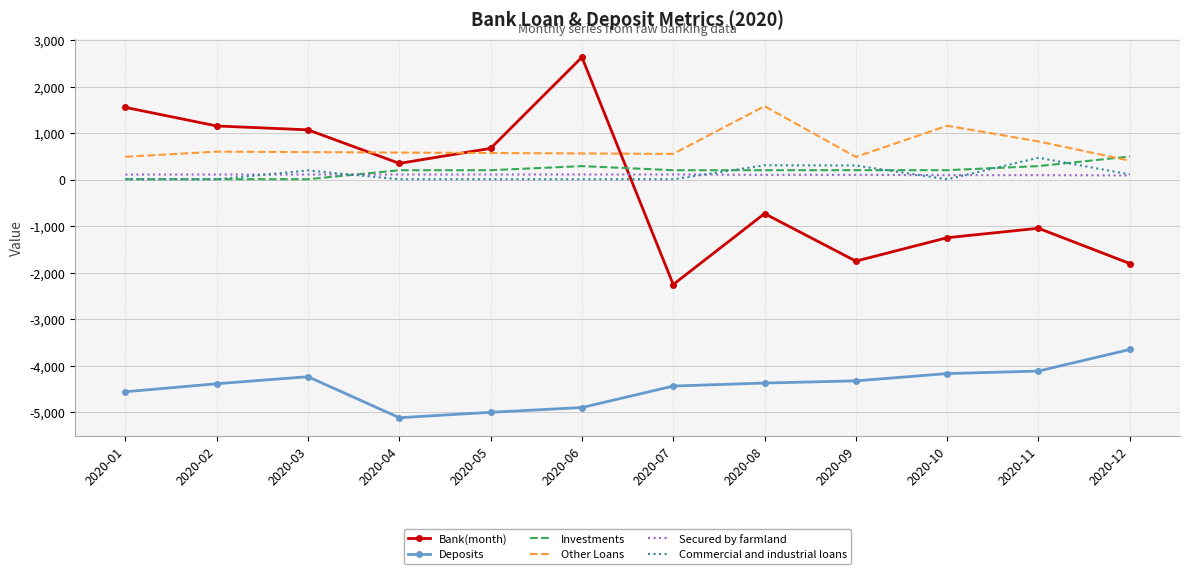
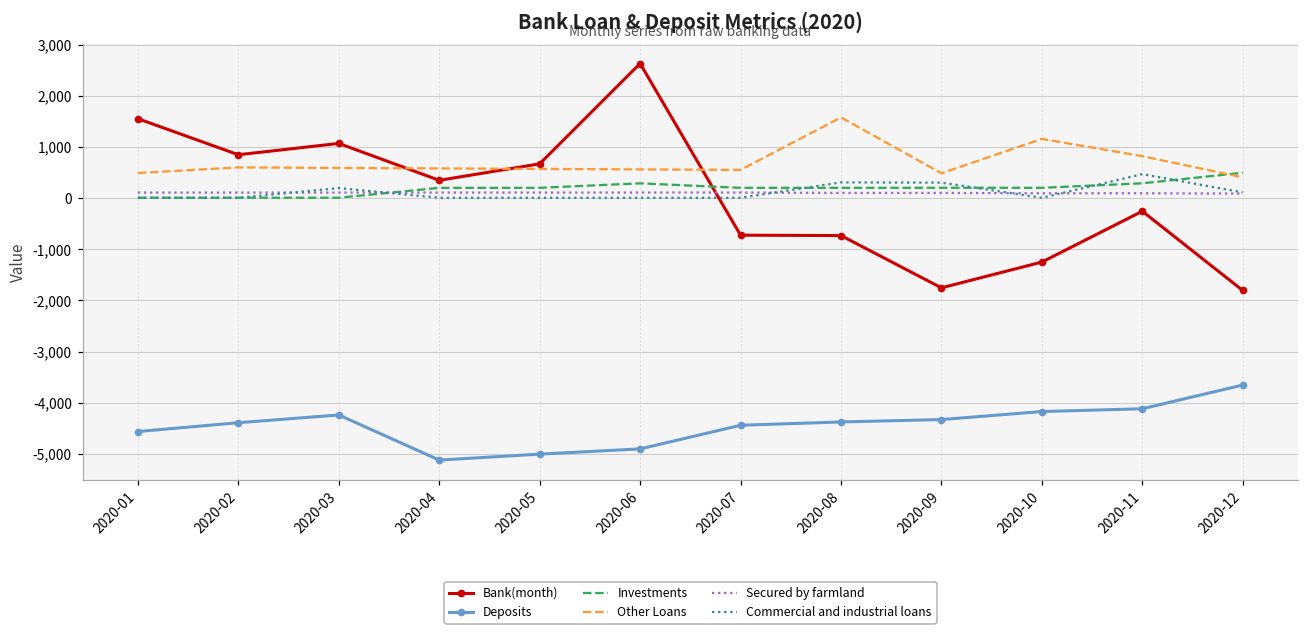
Bank(month), 2020-02: 1,200 -> 800
Bank(month), 2020-07: -2,300 -> -700
Bank(month), 2020-11: -1,000 -> -300
